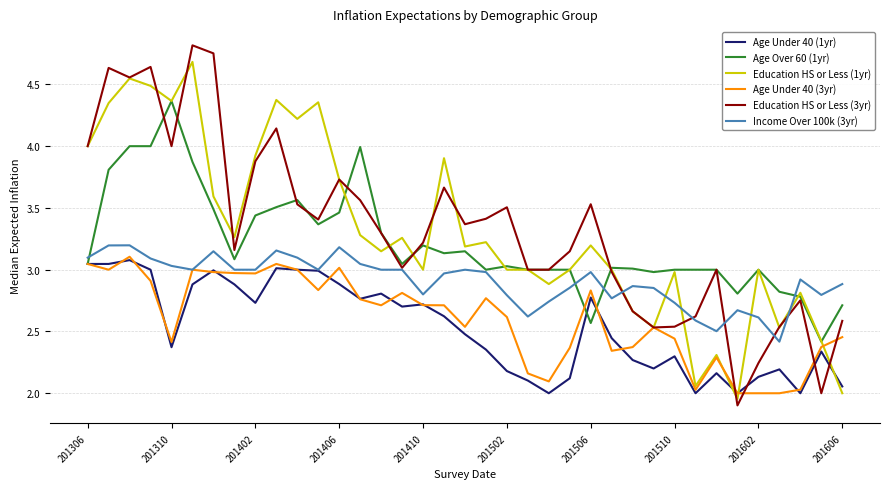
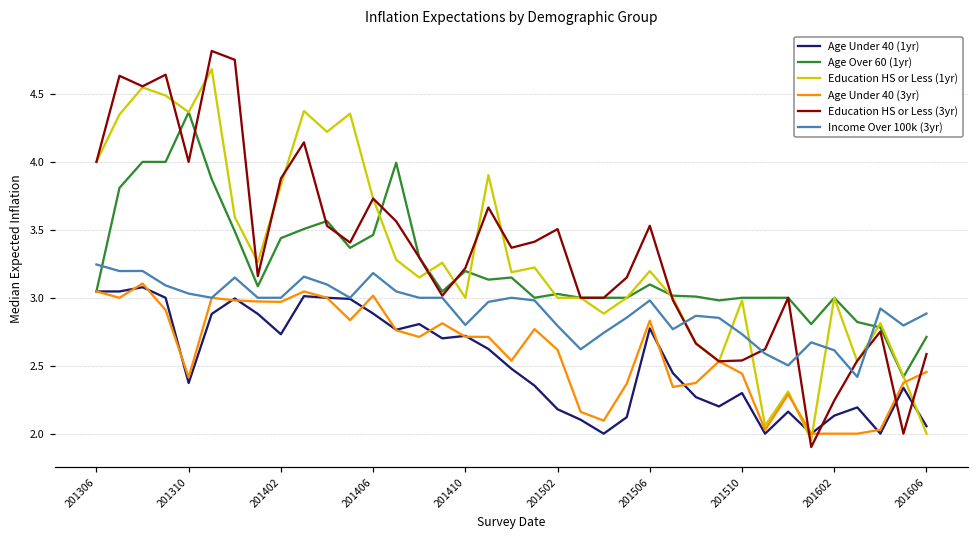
Income Over 100k (3yr), 201306: 3.10 -> 3.25
Education HS or Less (1yr), 201402: 3.92 -> 3.83
Age Over 60 (1yr), 201506: 2.57 -> 3.10
